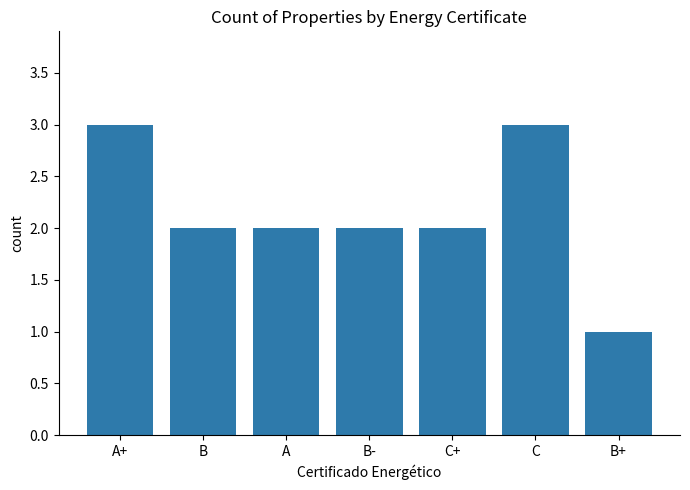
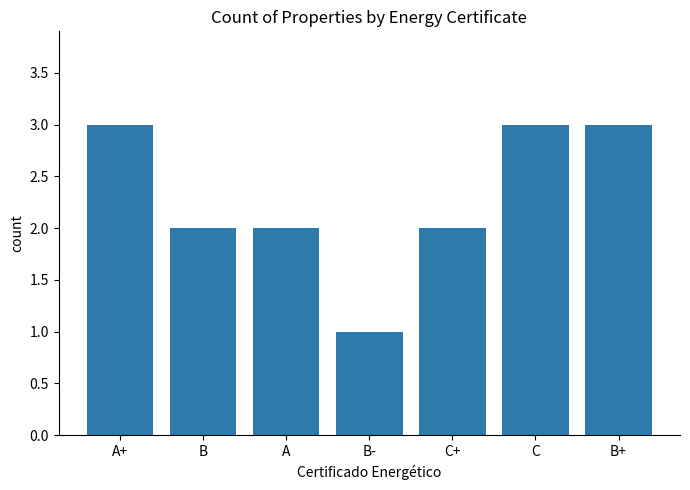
B-: 2 -> 1
B+: 1 -> 3
